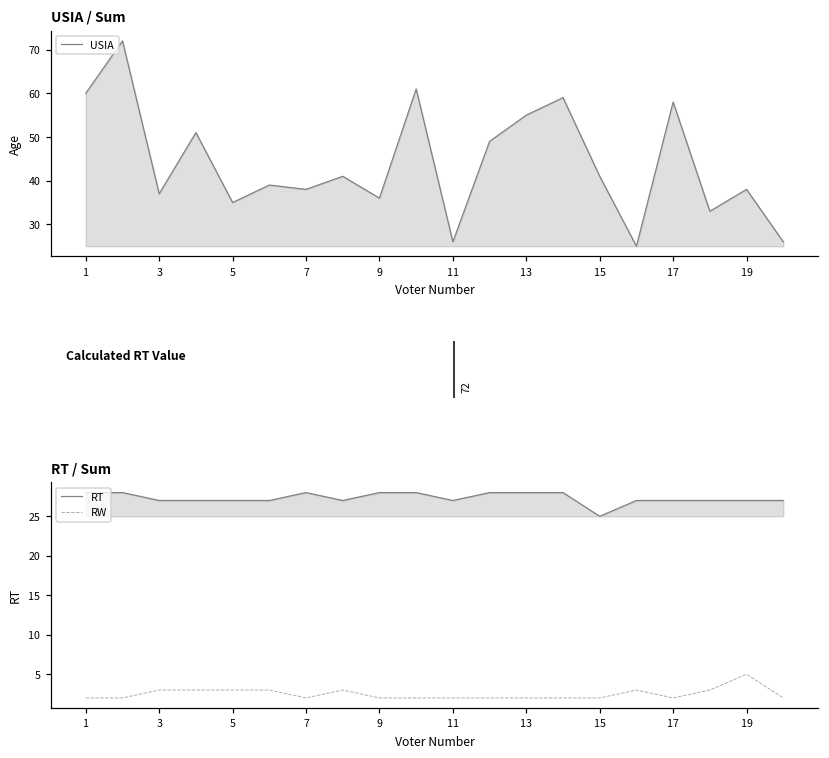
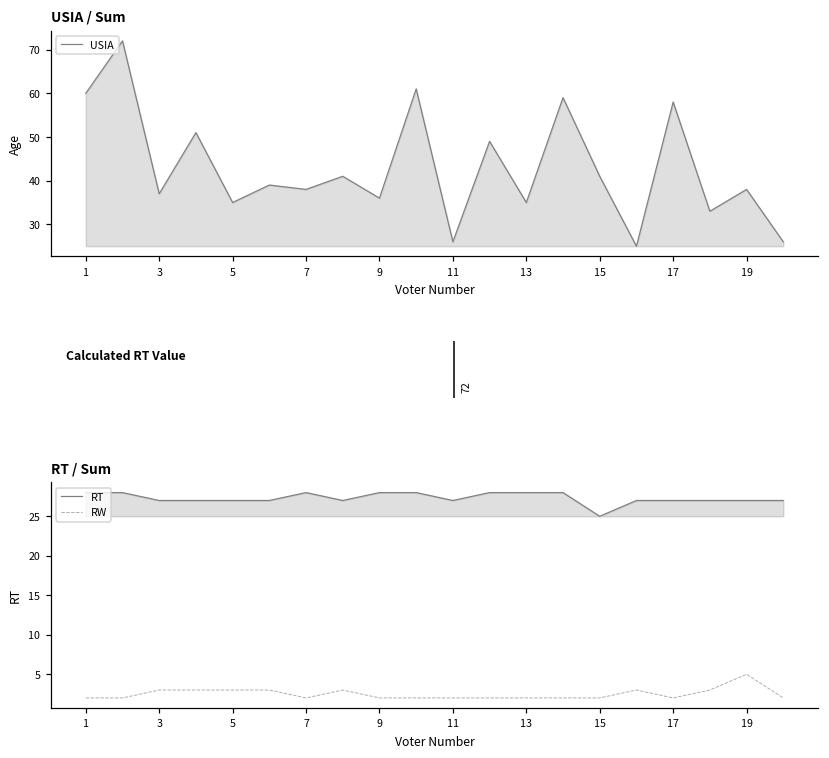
USIA / Sum, 13: 55 -> 35
